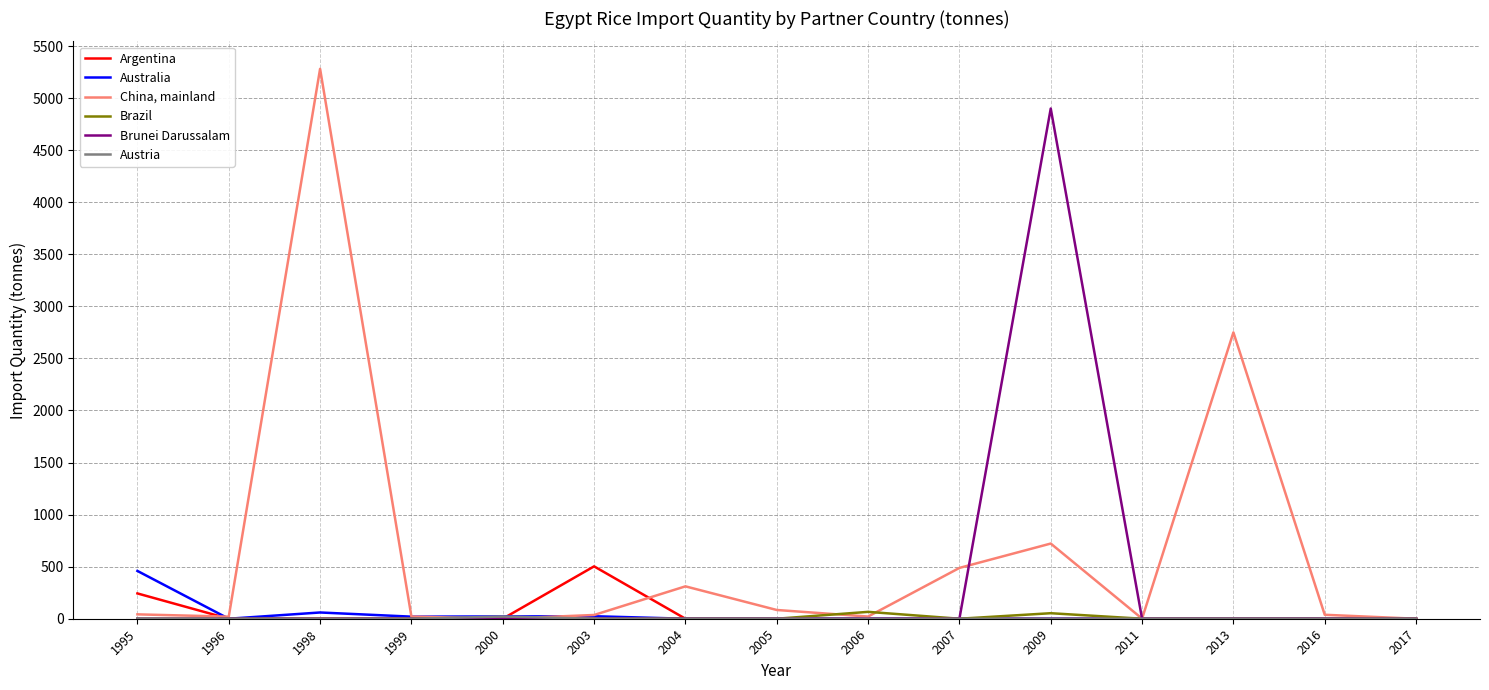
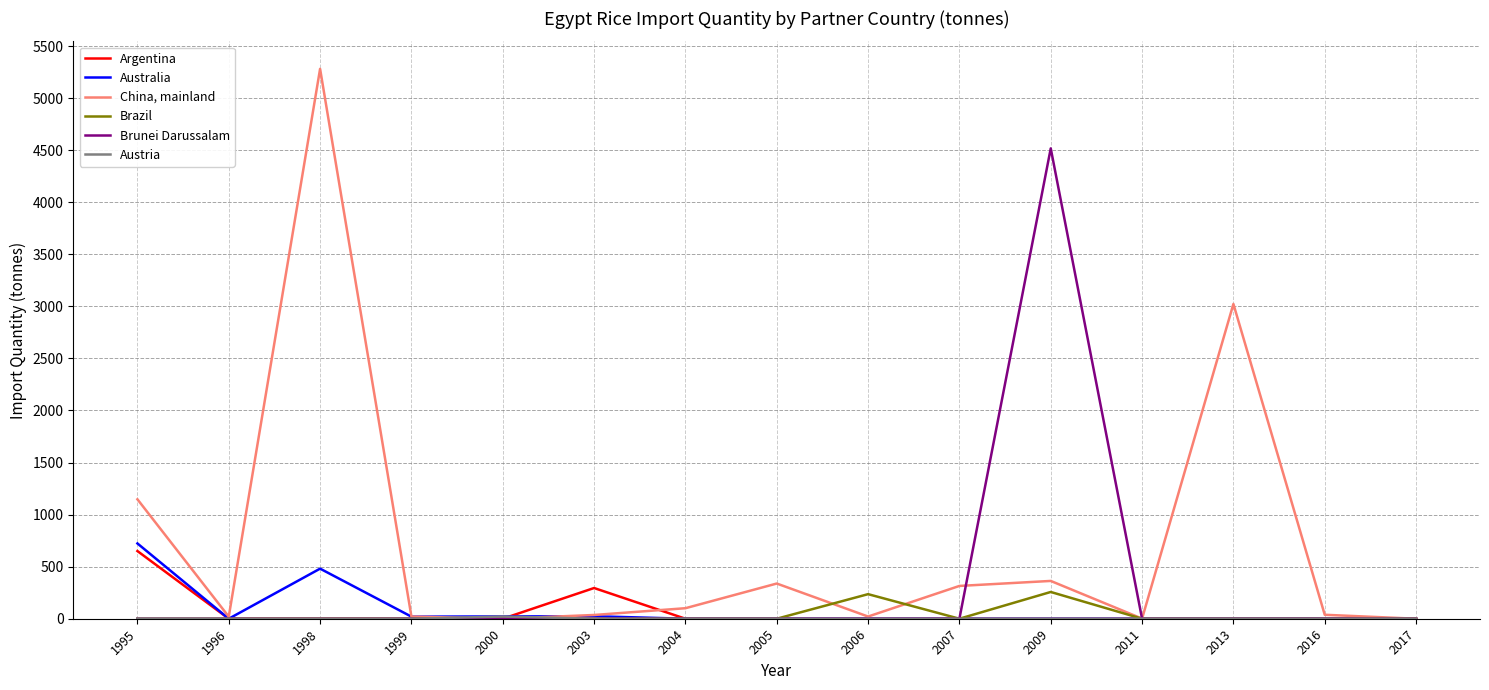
Argentina, 1995: 240 -> 650
Australia, 1995: 460 -> 720
China, mainland, 1995: 40 -> 1150
Australia, 1998: 60 -> 480
Argentina, 2003: 500 -> 300
China, mainland, 2004: 310 -> 100
China, mainland, 2005: 80 -> 340
Brazil, 2006: 70 -> 240
China, mainland, 2007: 490 -> 320
China, mainland, 2009: 720 -> 360
Brazil, 2009: 50 -> 260
Brunei Darussalam, 2009: 4900 -> 4520
China, mainland, 2013: 2750 -> 3020
